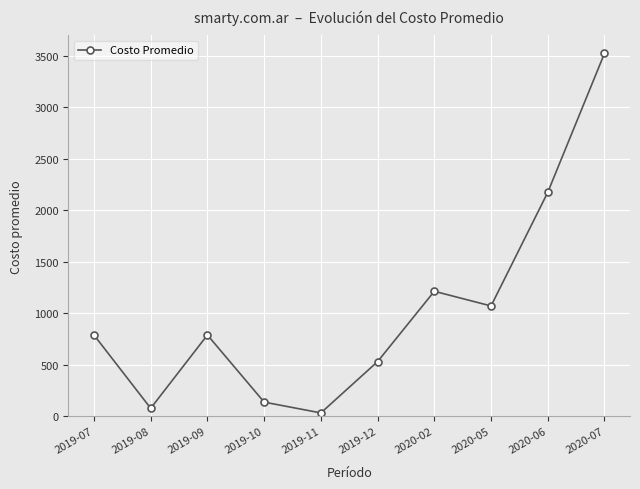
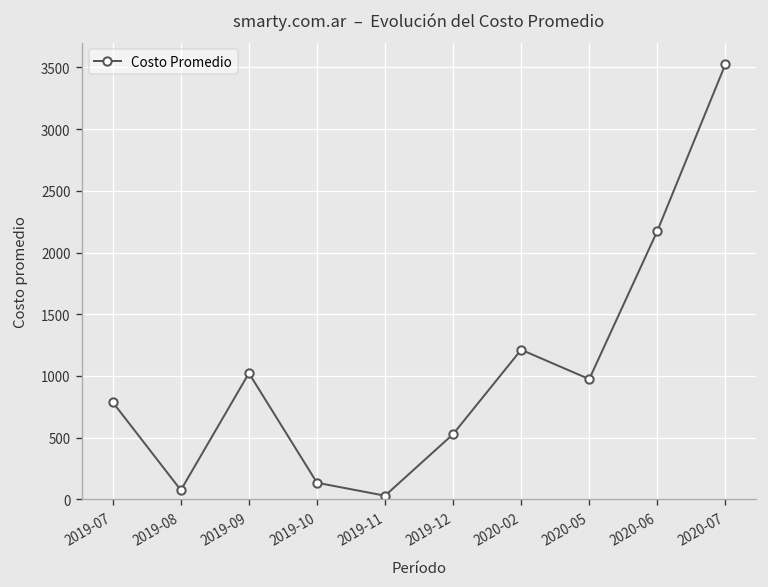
2019-09: 790 -> 1020
2020-05: 1070 -> 970
